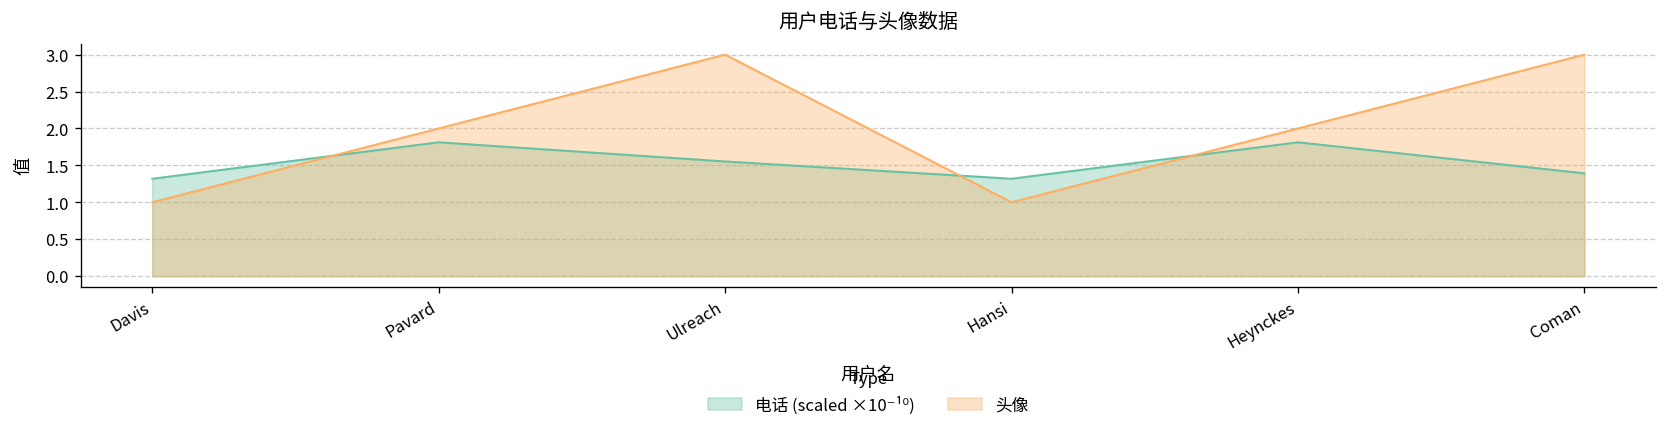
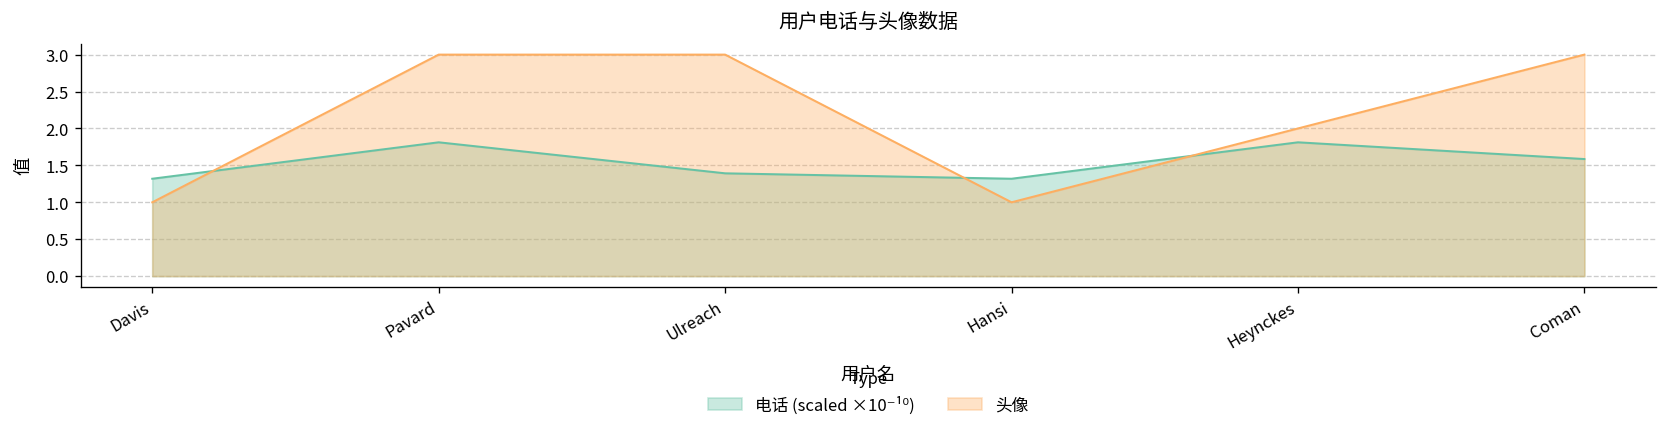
头像, Pavard: 2 -> 3
电话 (scaled ×10⁻¹⁰), Ulreach: 1.6 -> 1.4
电话 (scaled ×10⁻¹⁰), Coman: 1.4 -> 1.6
